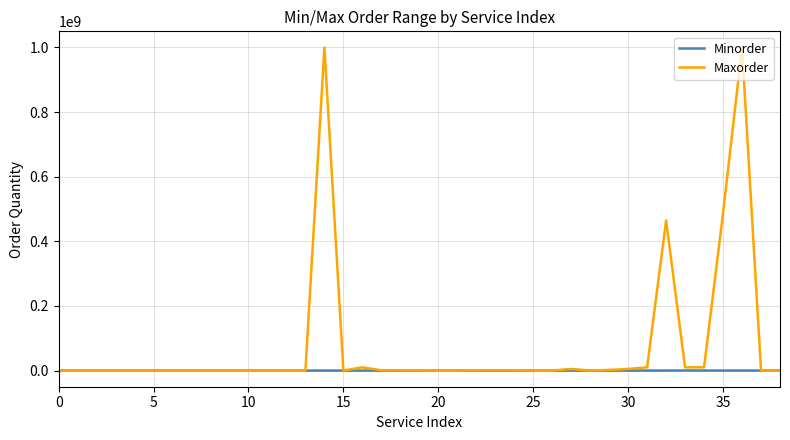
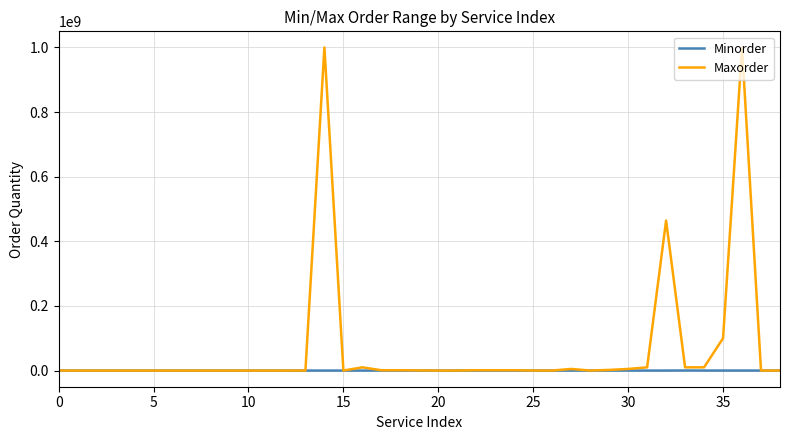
Maxorder, 35: 490000000 -> 100000000
